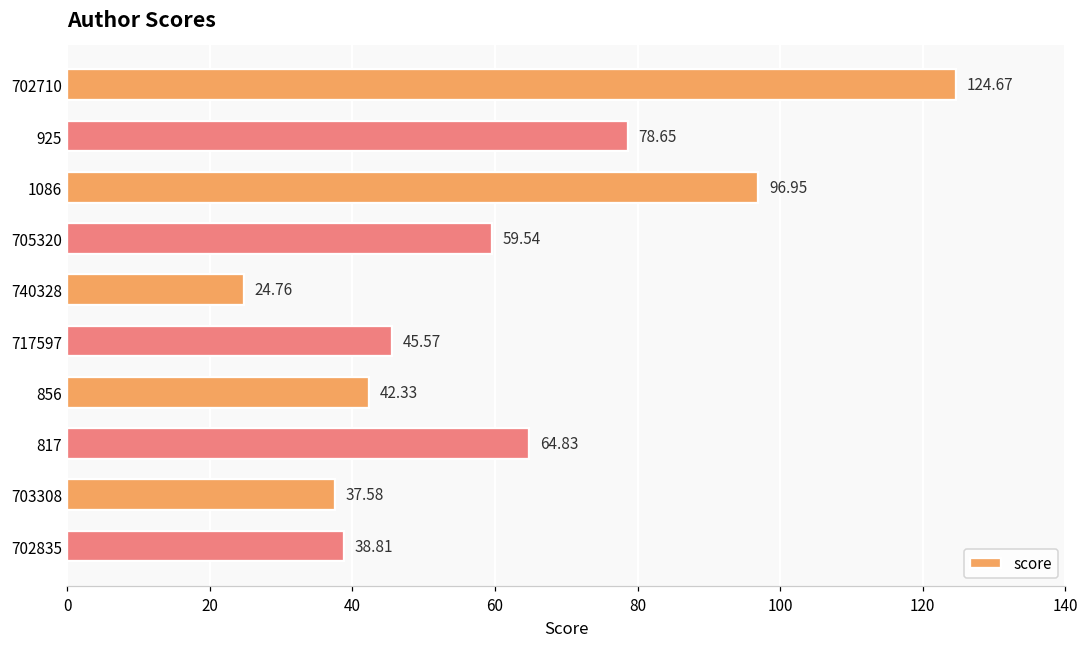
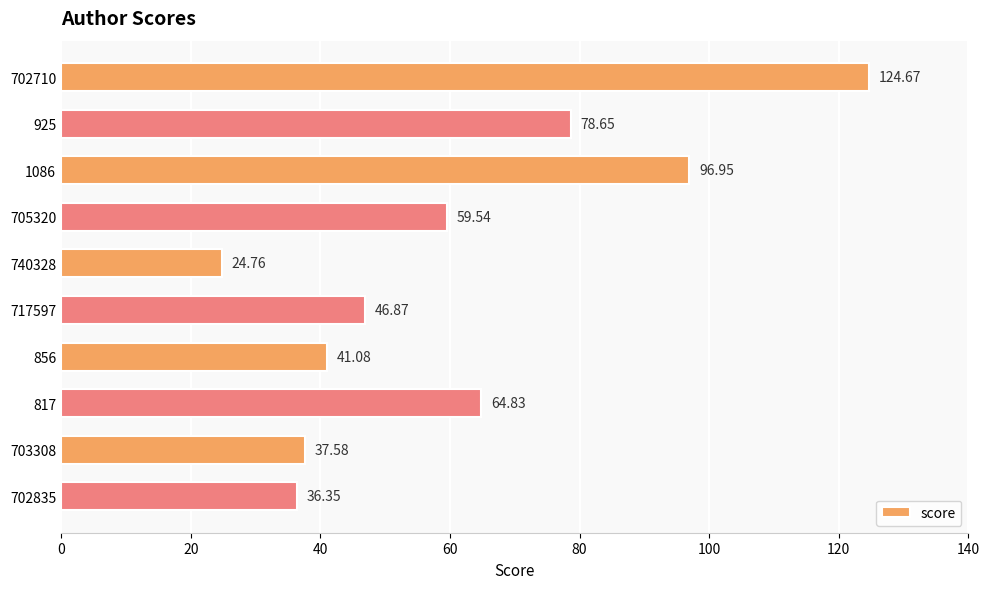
717597: 45.57 -> 46.87
856: 42.33 -> 41.08
702835: 38.81 -> 36.35
